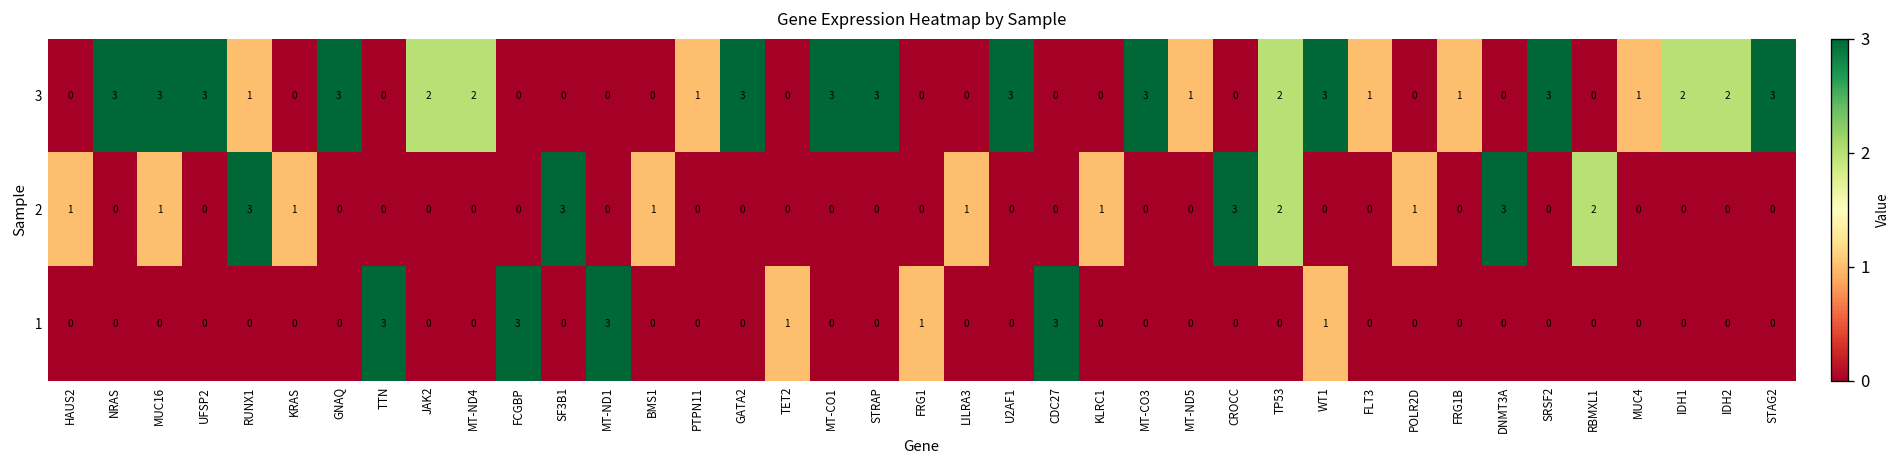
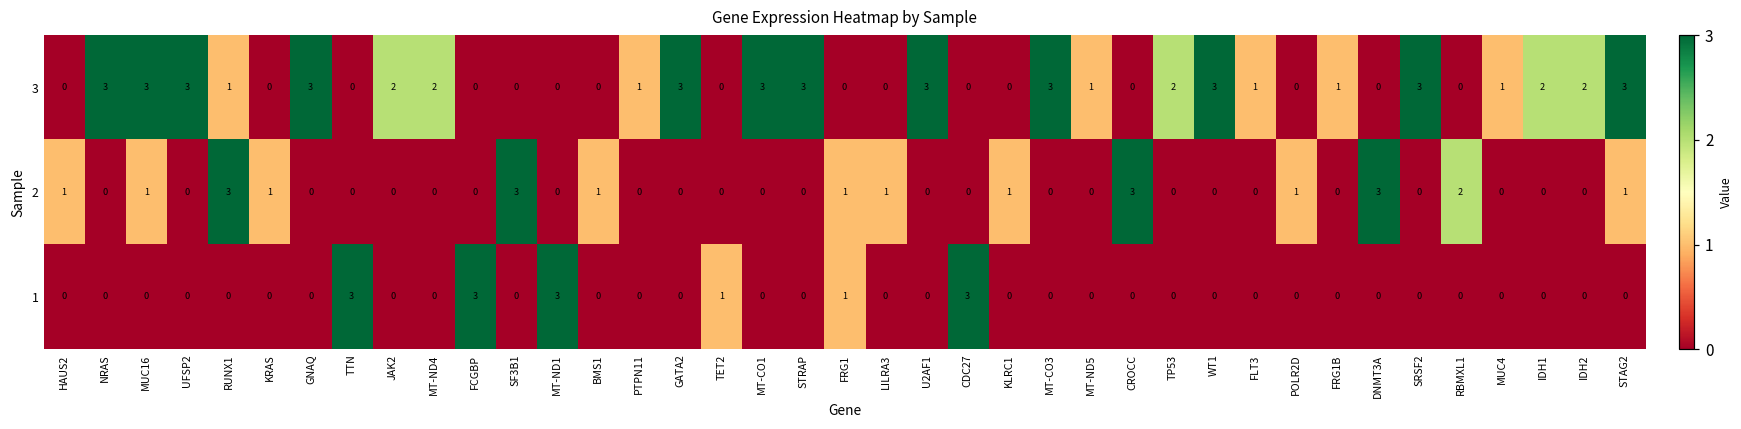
2, FRG1: 0 -> 1
2, TP53: 2 -> 0
2, STAG2: 0 -> 1
1, WT1: 1 -> 0
